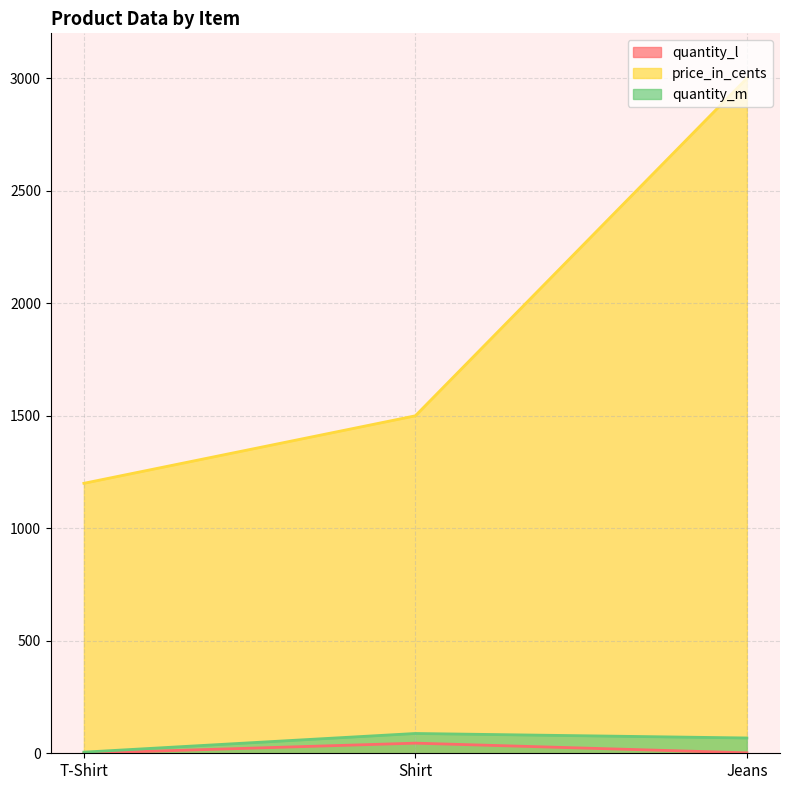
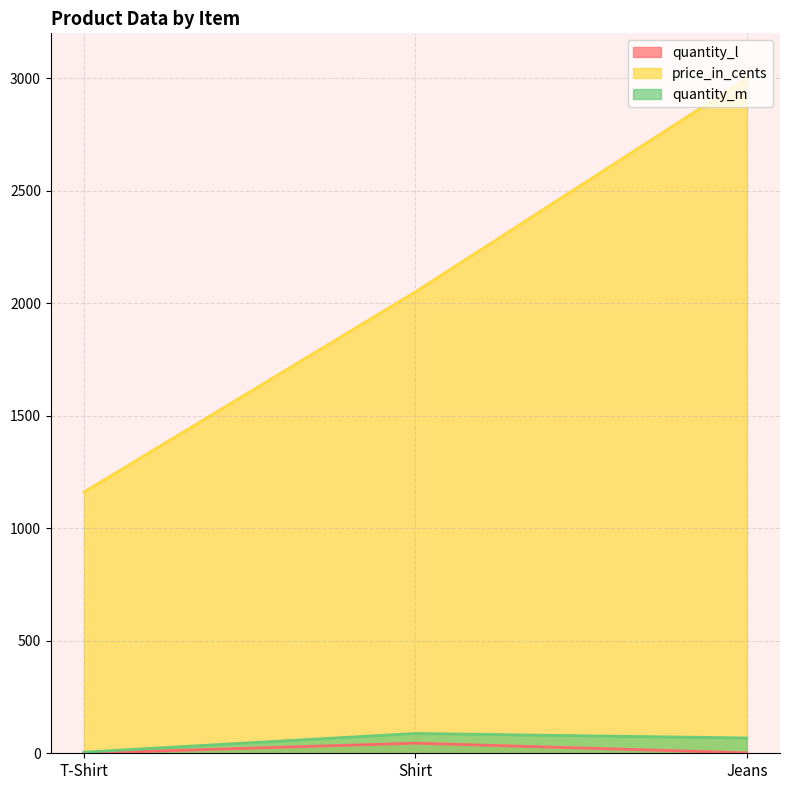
price_in_cents, T-Shirt: 1200 -> 1160
price_in_cents, Shirt: 1500 -> 2050
